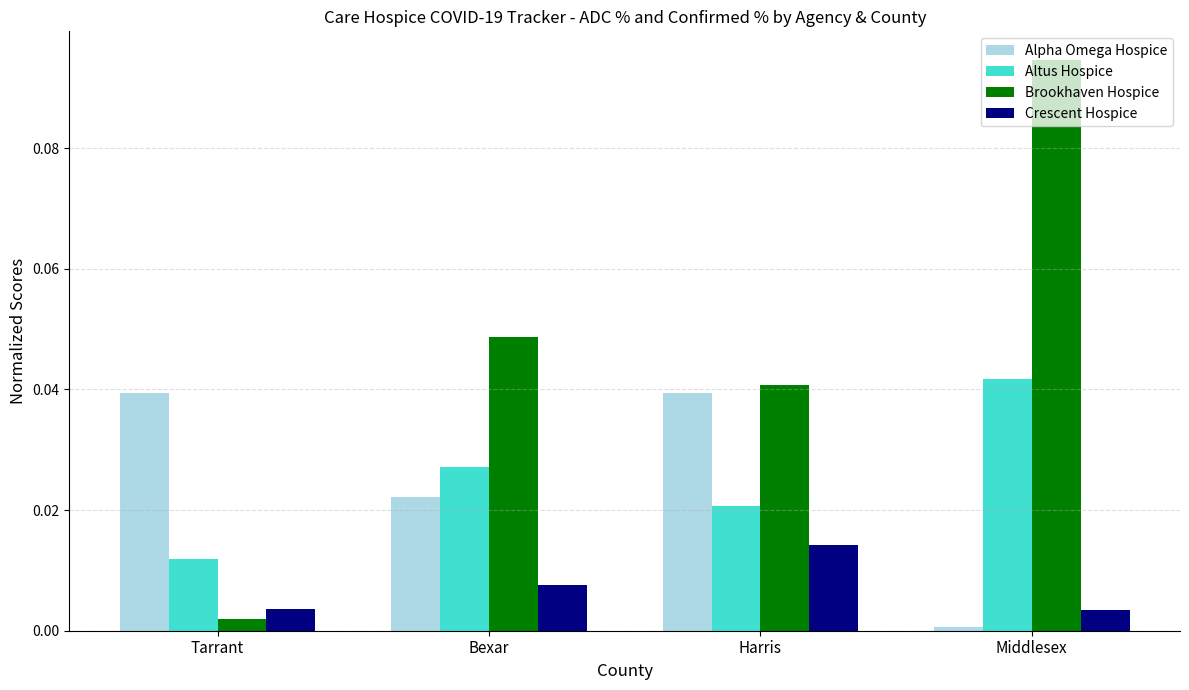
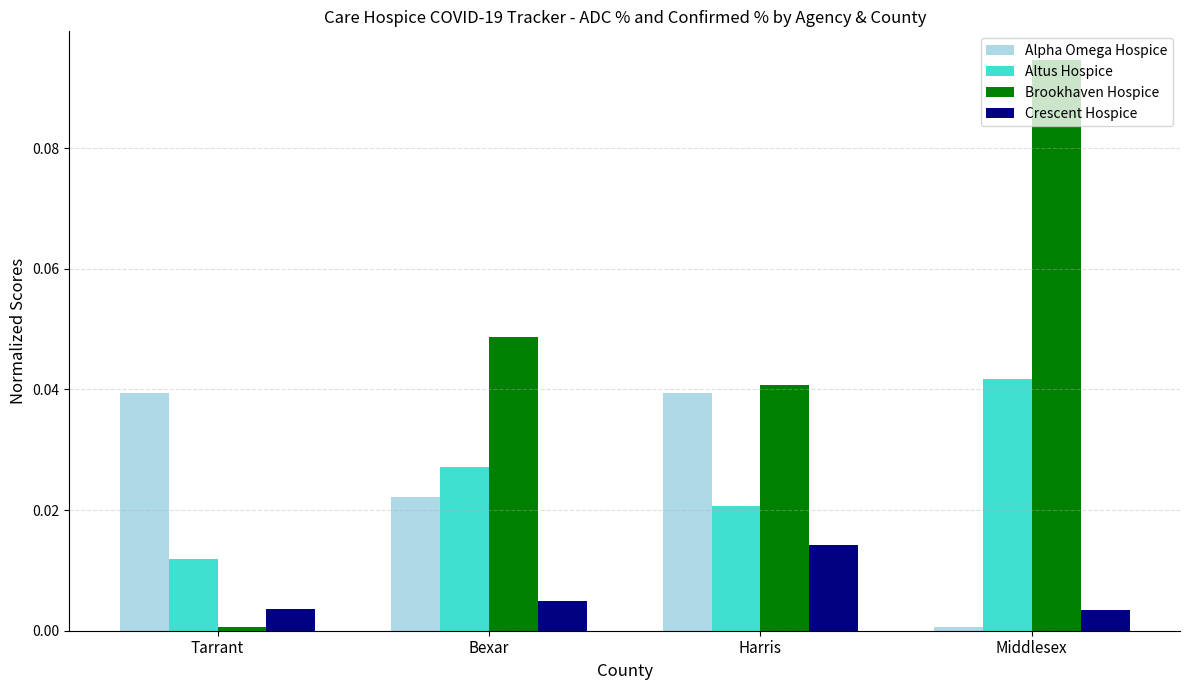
Brookhaven Hospice, Tarrant: 0.002 -> 0.001
Crescent Hospice, Bexar: 0.008 -> 0.005
